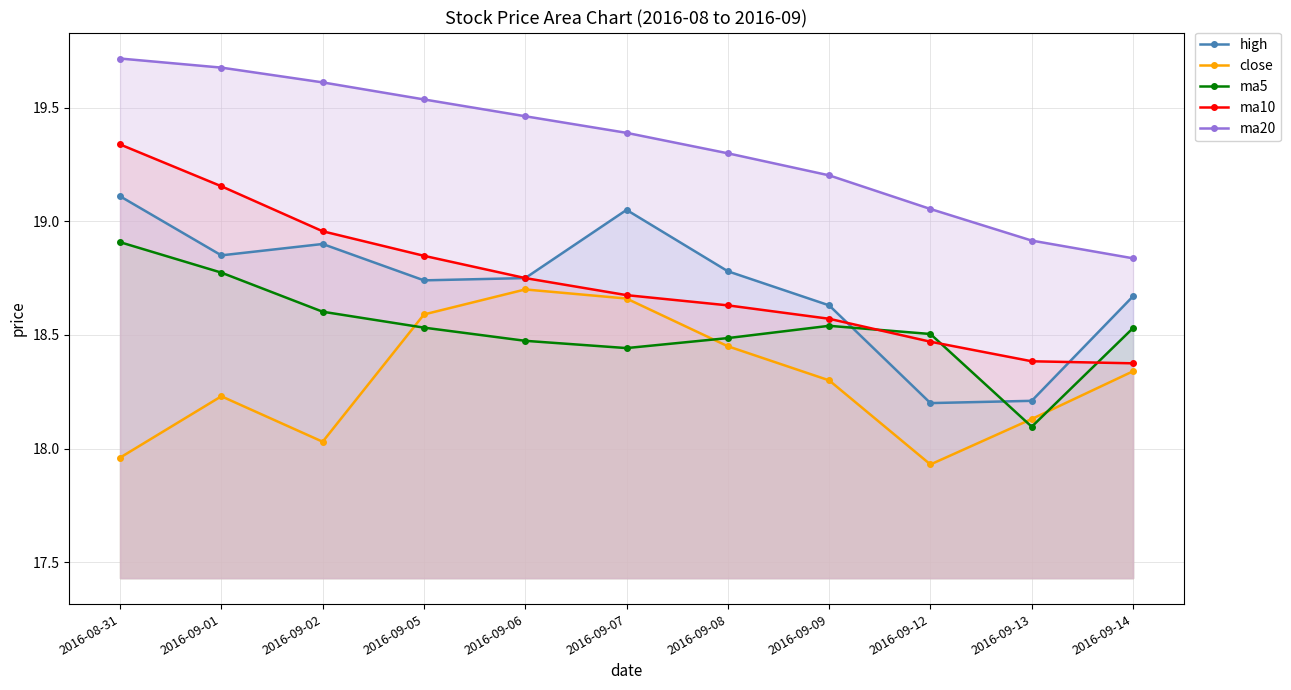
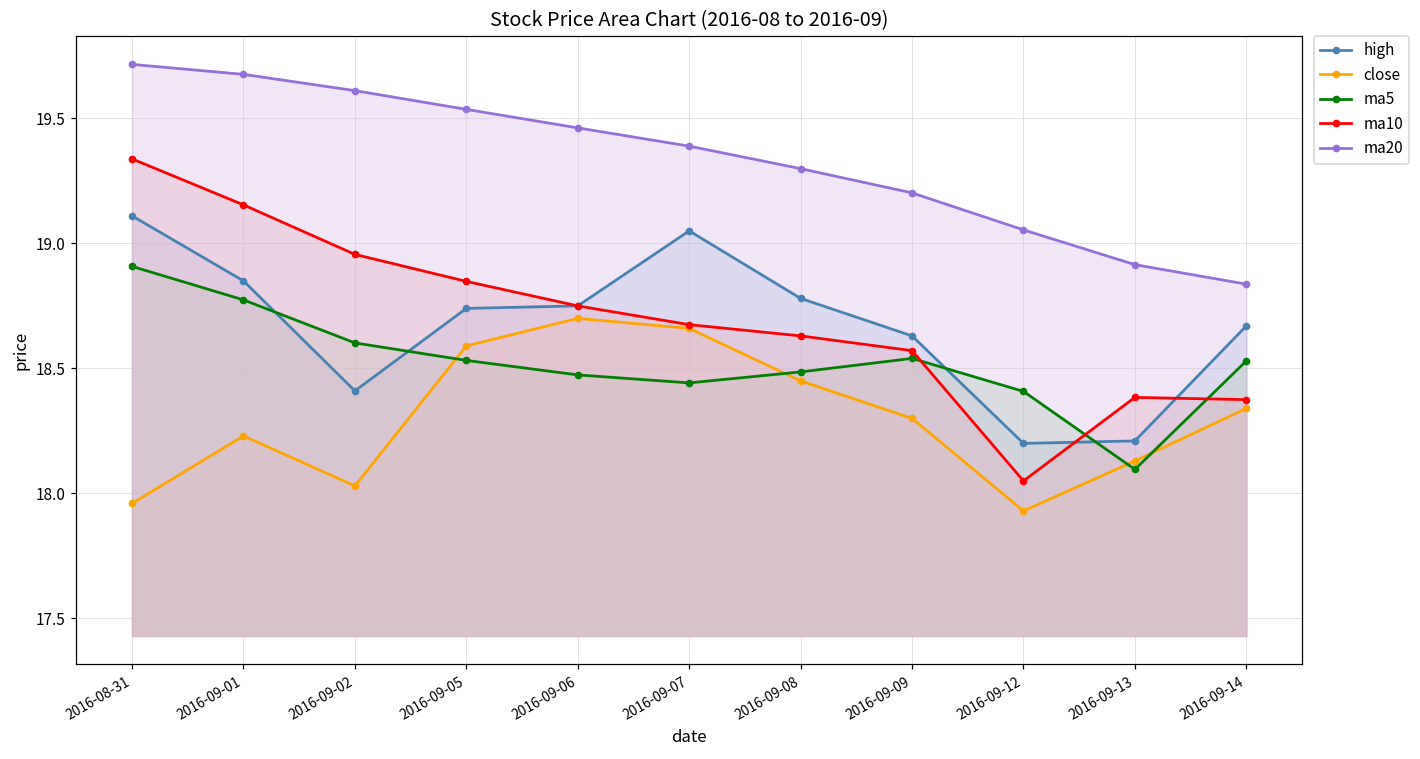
high, 2016-09-02: 18.90 -> 18.41
ma5, 2016-09-12: 18.50 -> 18.41
ma10, 2016-09-12: 18.47 -> 18.05
